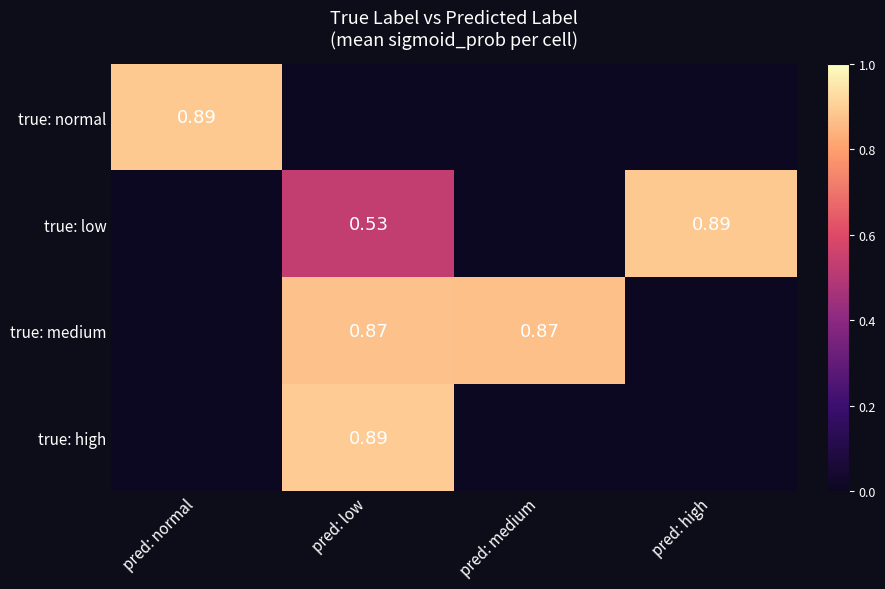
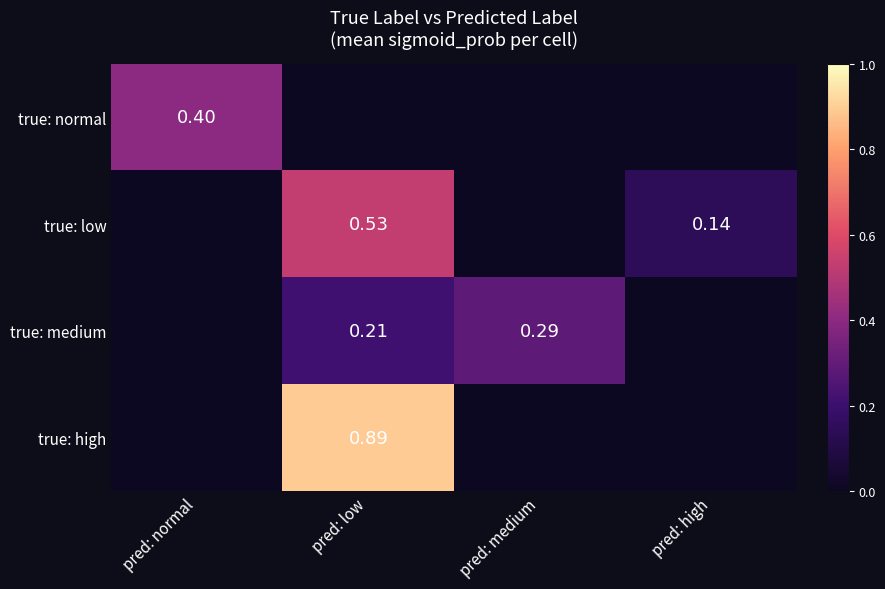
true: normal, pred: normal: 0.89 -> 0.40
true: low, pred: high: 0.89 -> 0.14
true: medium, pred: low: 0.87 -> 0.21
true: medium, pred: medium: 0.87 -> 0.29
